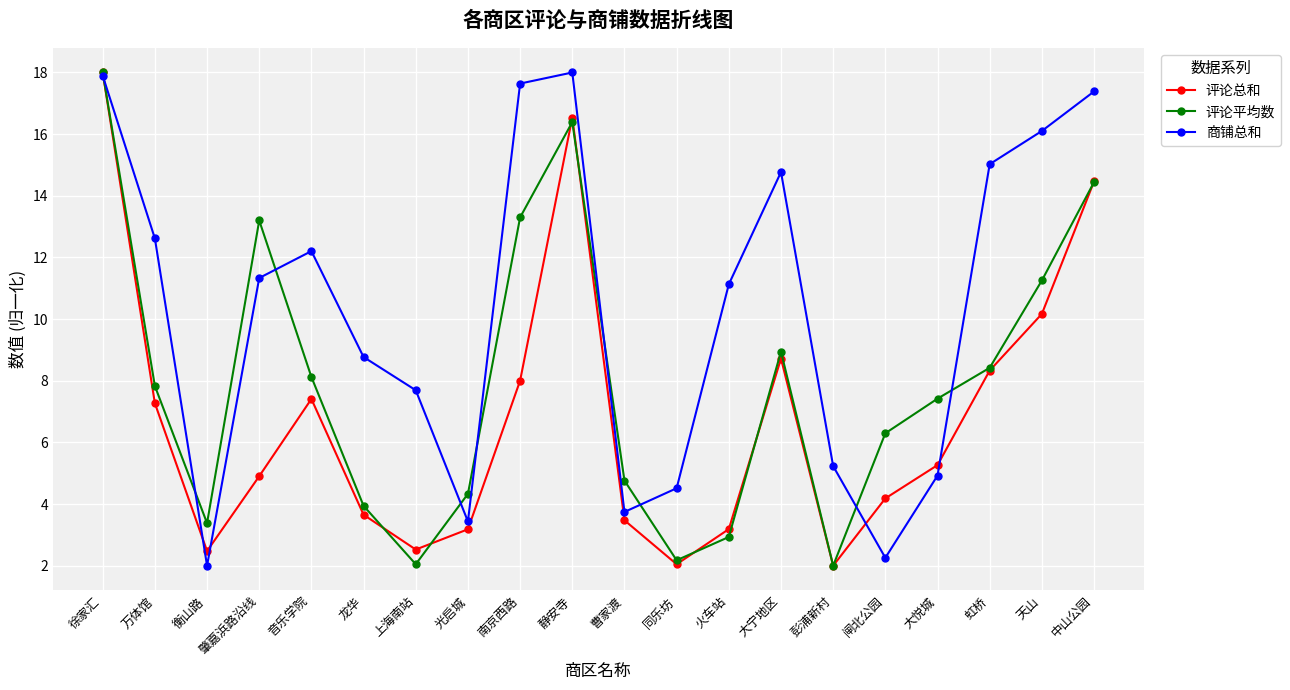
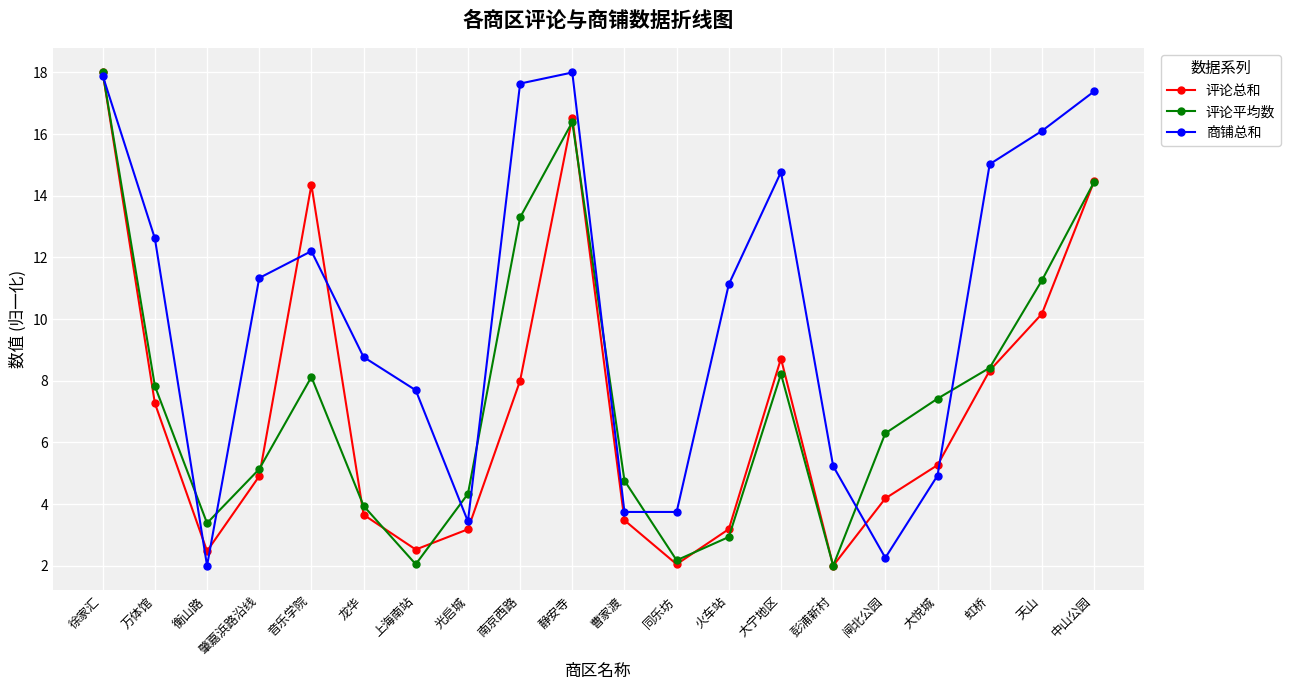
评论平均数, 肇嘉浜路沿线: 13.2 -> 5.1
评论总和, 音乐学院: 7.4 -> 14.4
商铺总和, 同乐坊: 4.5 -> 3.7
评论平均数, 大宁地区: 8.9 -> 8.2
